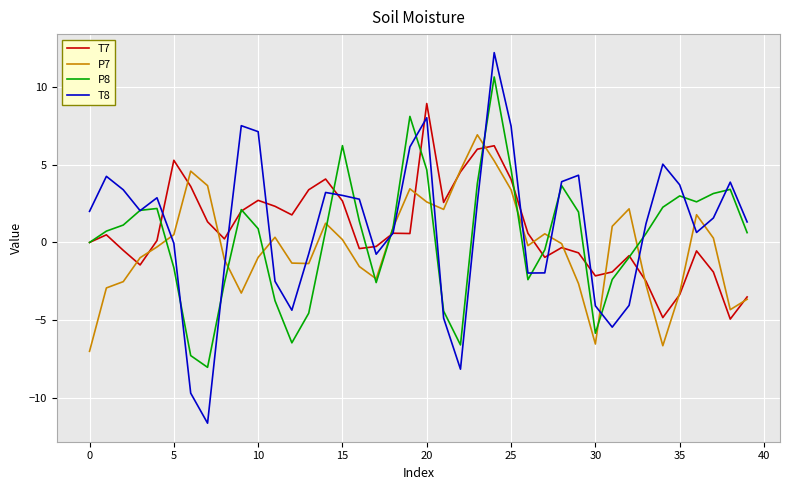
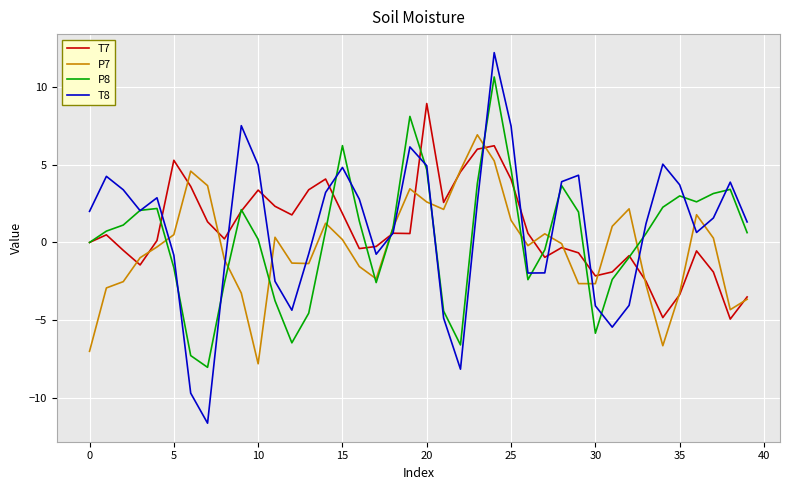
T8, 5: -0.1 -> -0.8
T7, 10: 2.7 -> 3.4
P7, 10: -1.0 -> -7.8
P8, 10: 0.9 -> 0.2
T8, 10: 7.1 -> 5.0
T7, 15: 2.7 -> 1.9
T8, 15: 3.0 -> 4.8
T8, 20: 8.0 -> 4.9
P7, 25: 3.4 -> 1.4
P7, 30: -6.5 -> -2.7
